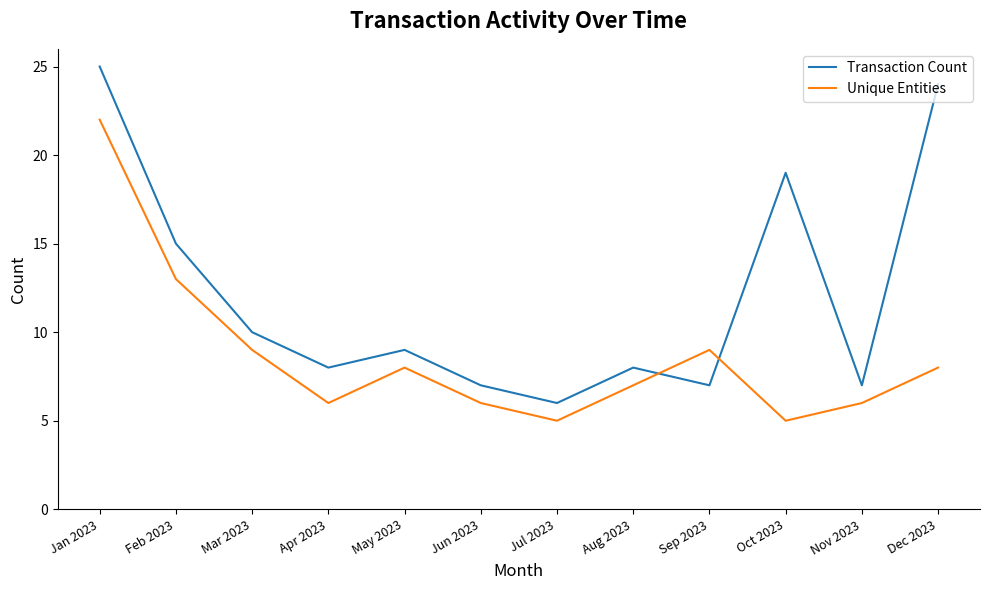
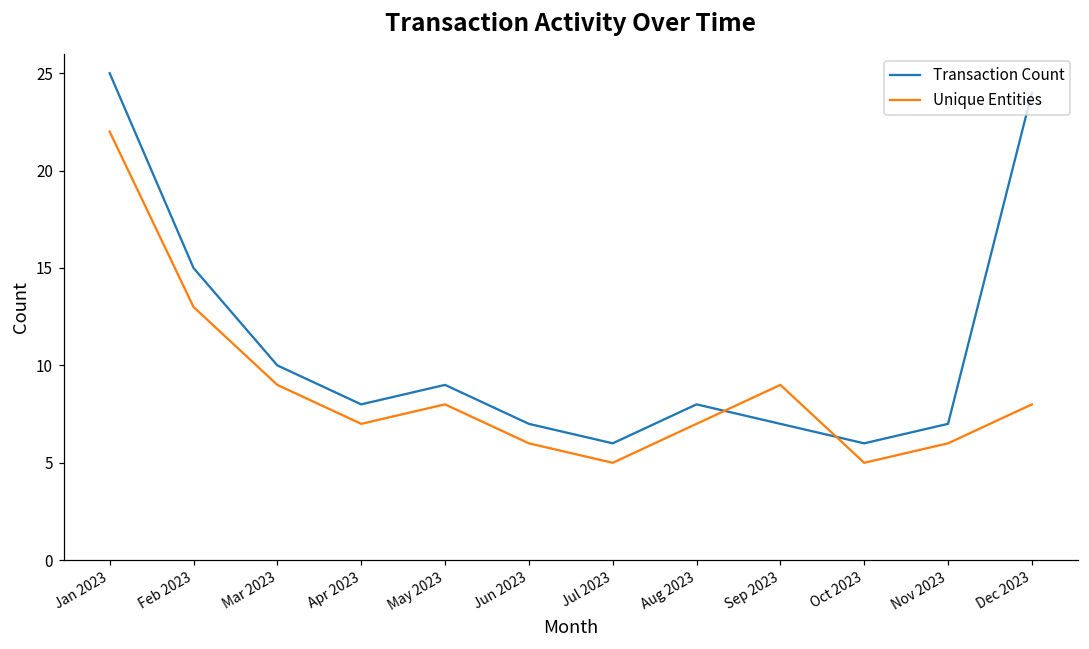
Unique Entities, Apr 2023: 6 -> 7
Transaction Count, Oct 2023: 19 -> 6
